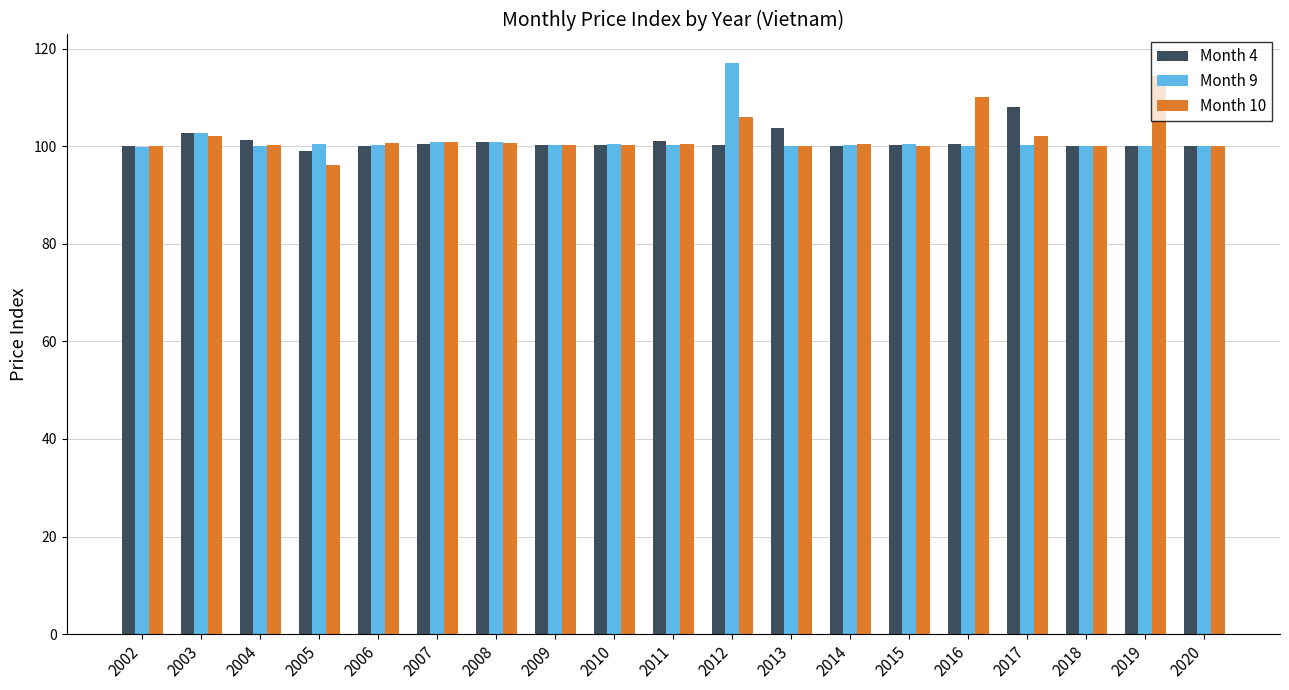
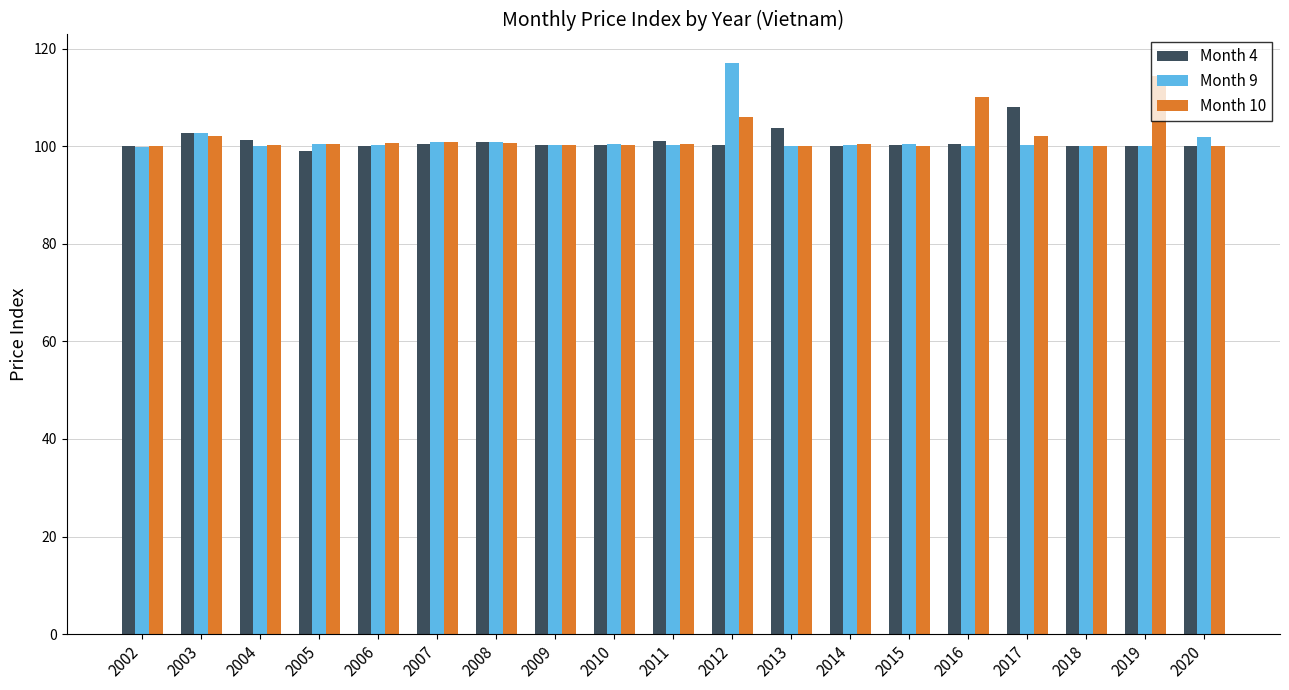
Month 10, 2005: 96 -> 100
Month 9, 2020: 100 -> 102
